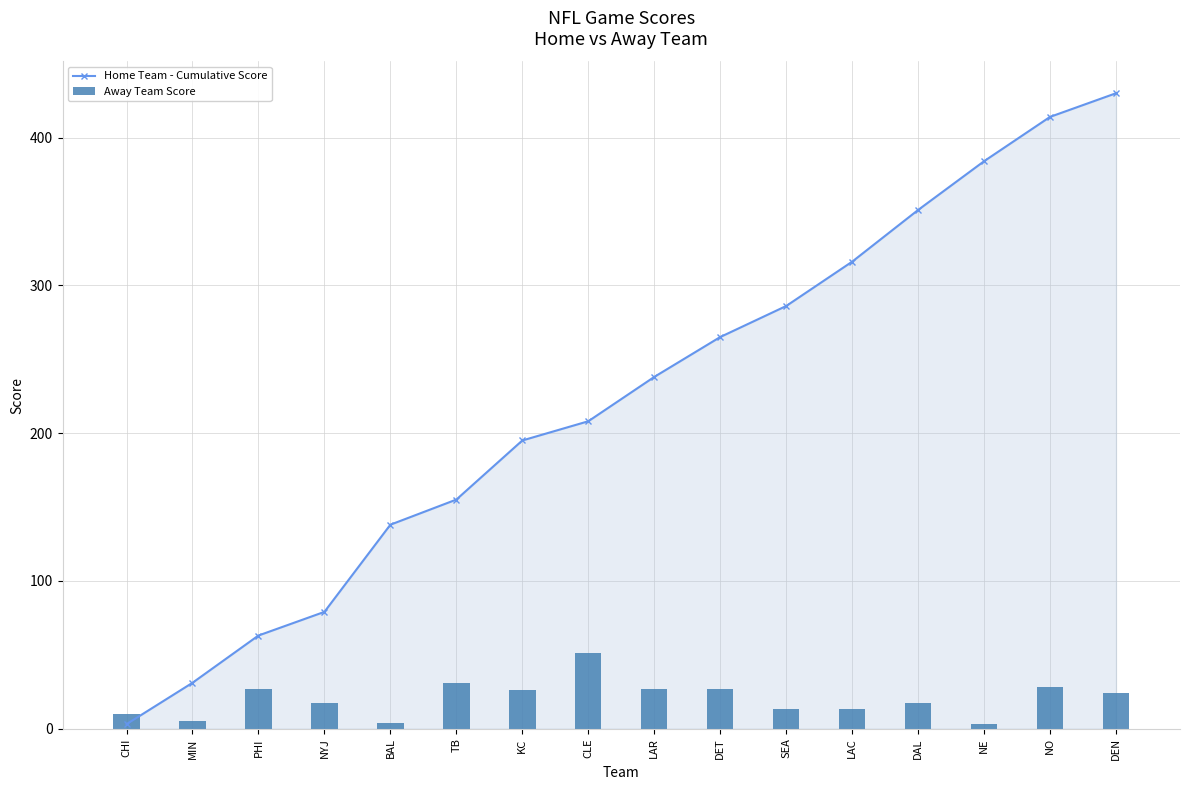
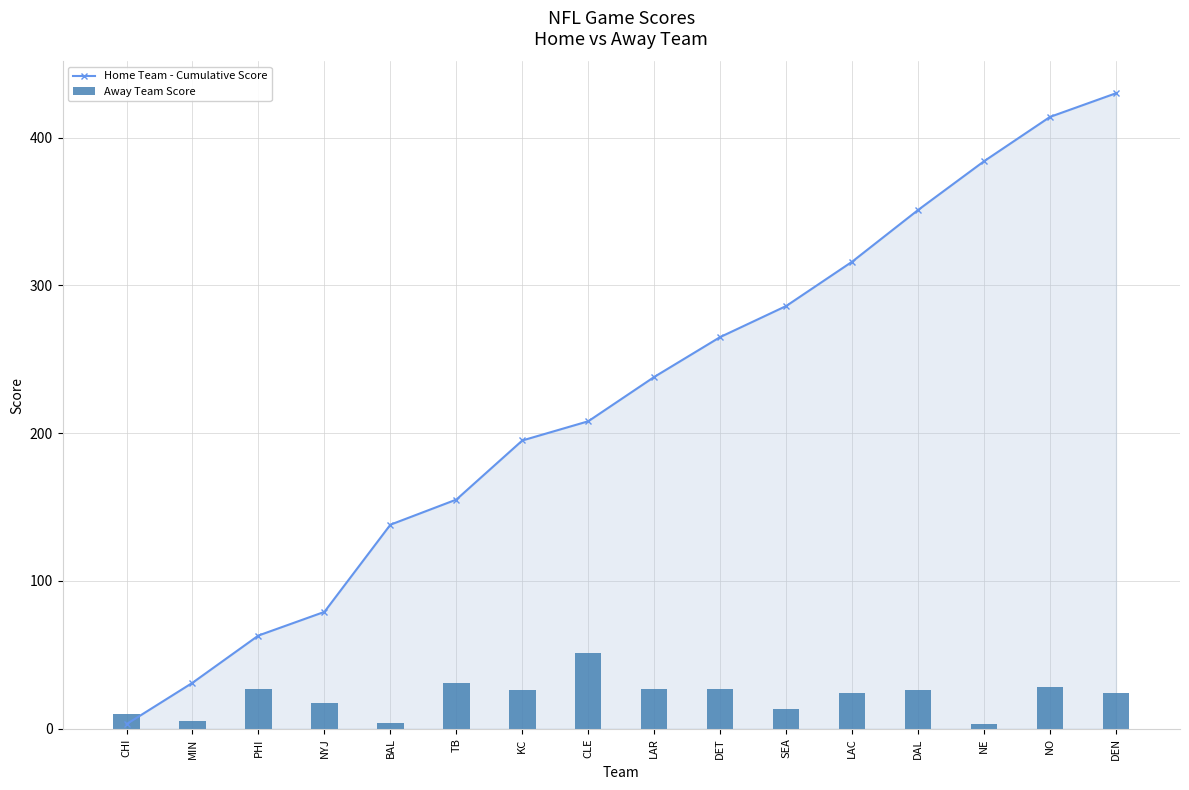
Away Team Score, LAC: 13 -> 24
Away Team Score, DAL: 17 -> 26
